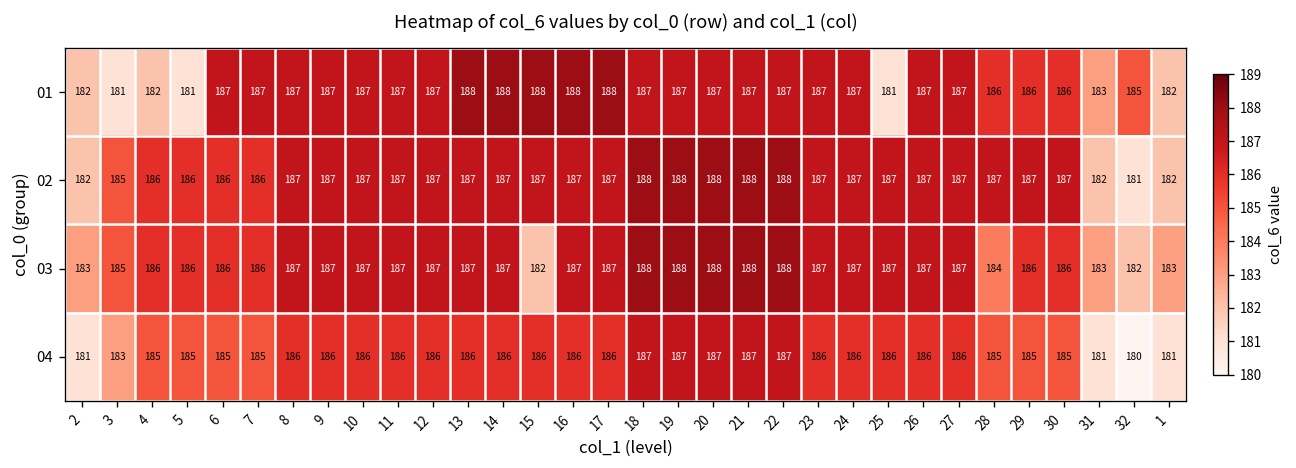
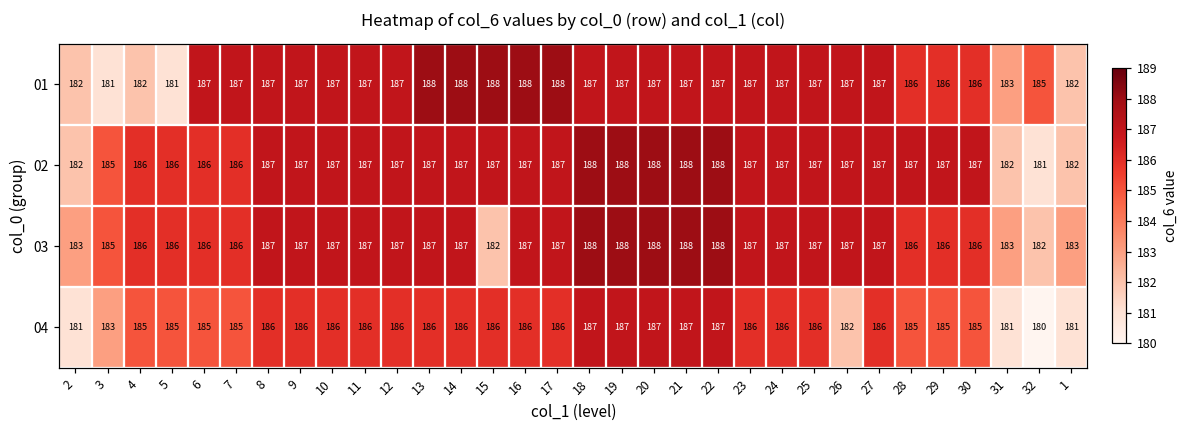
01, 25: 181 -> 187
03, 28: 184 -> 186
04, 26: 186 -> 182
